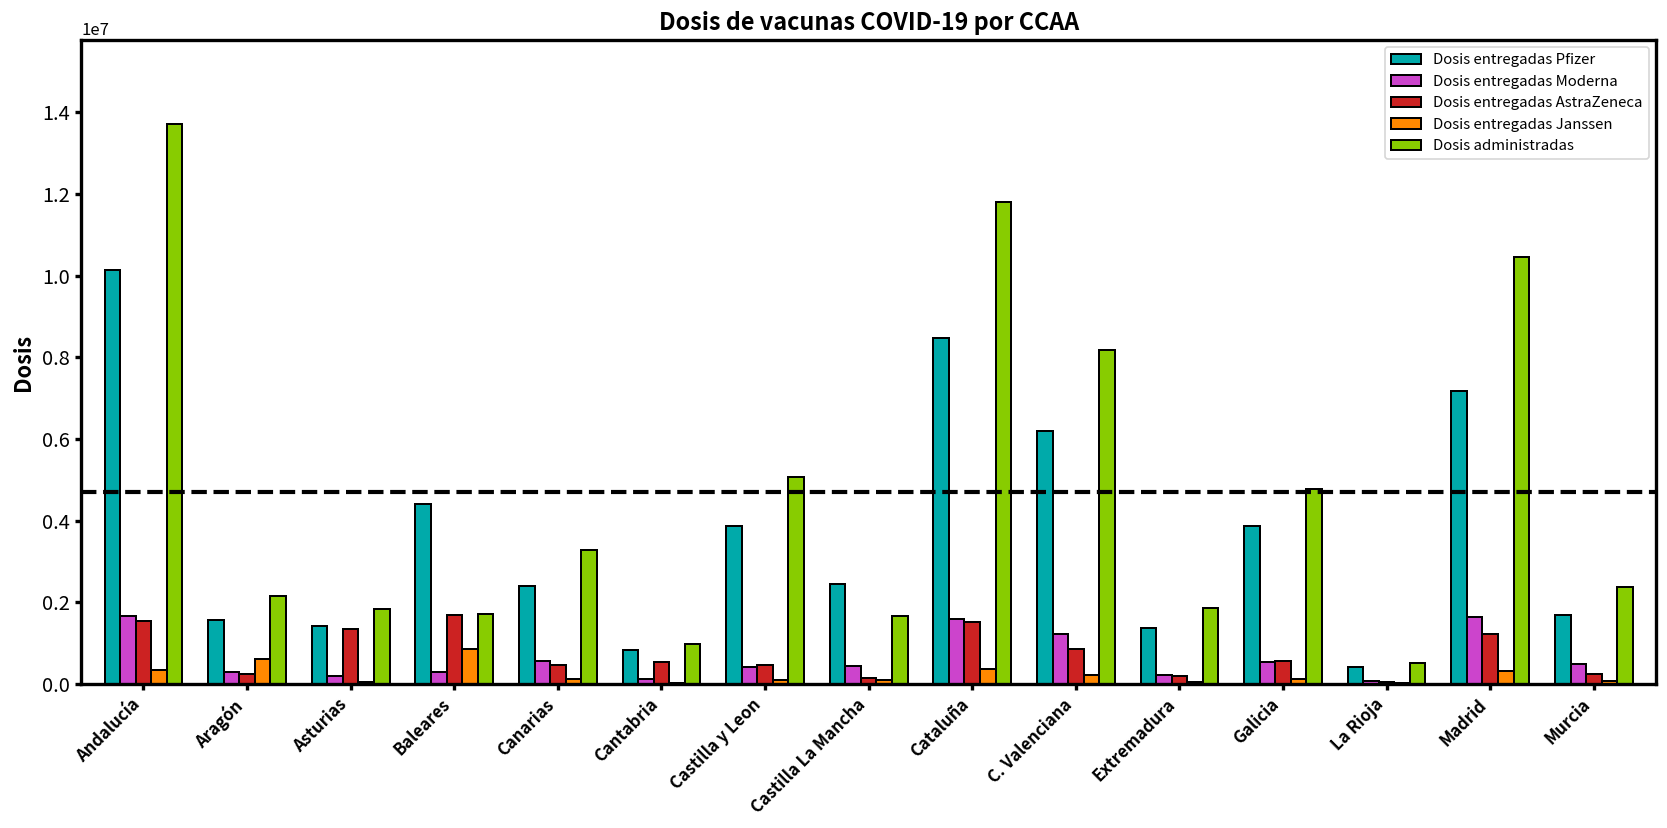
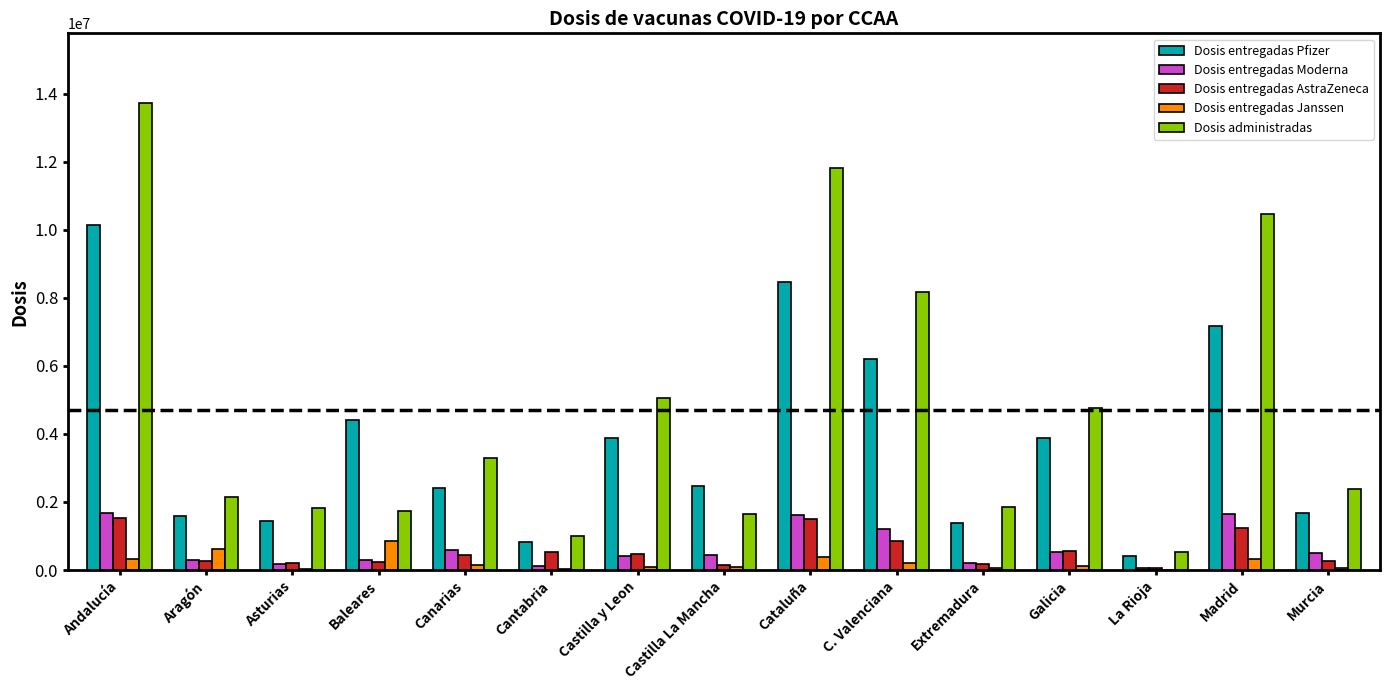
Dosis entregadas AstraZeneca, Asturias: 1400000 -> 200000
Dosis entregadas AstraZeneca, Baleares: 1700000 -> 200000
